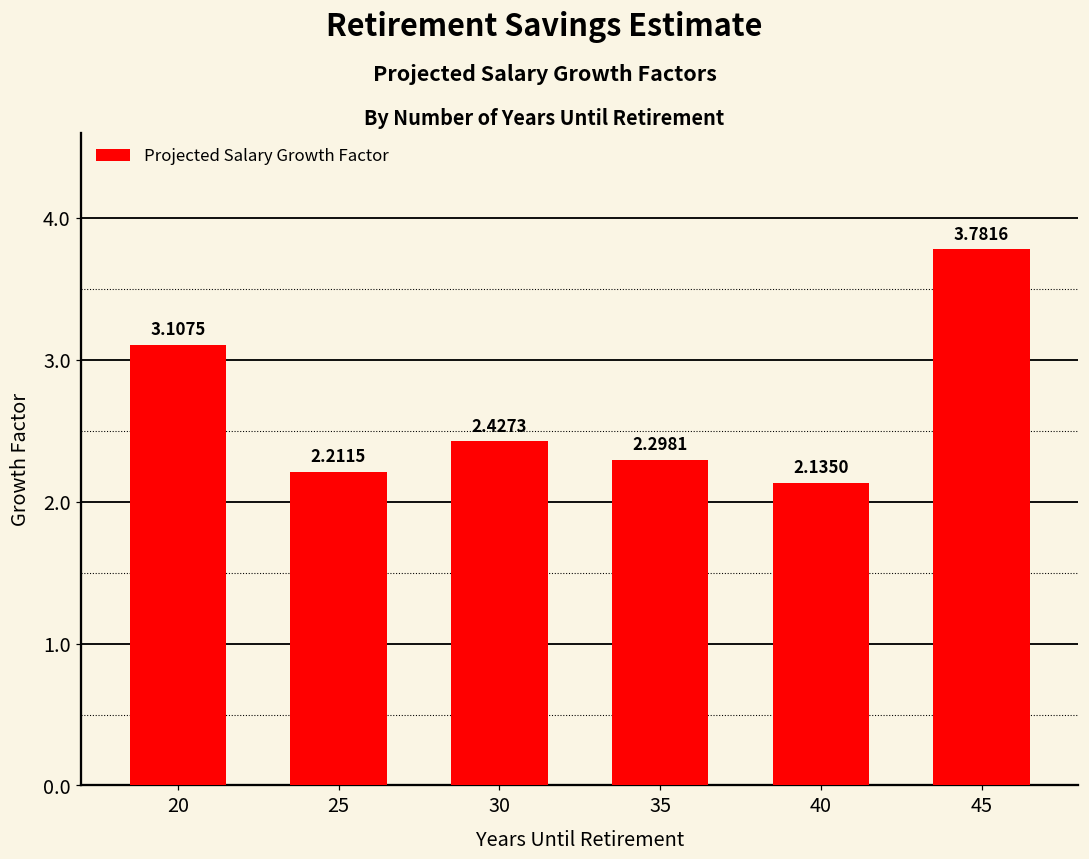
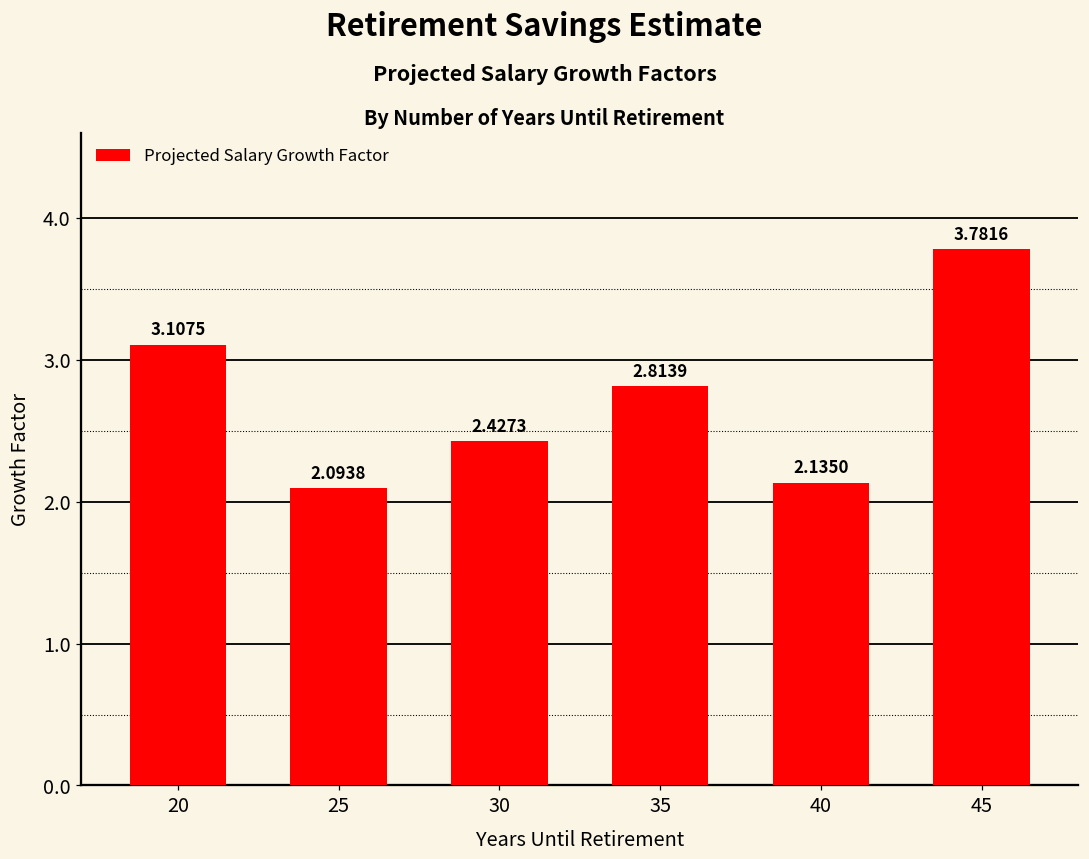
25: 2.2115 -> 2.0938
35: 2.2981 -> 2.8139
